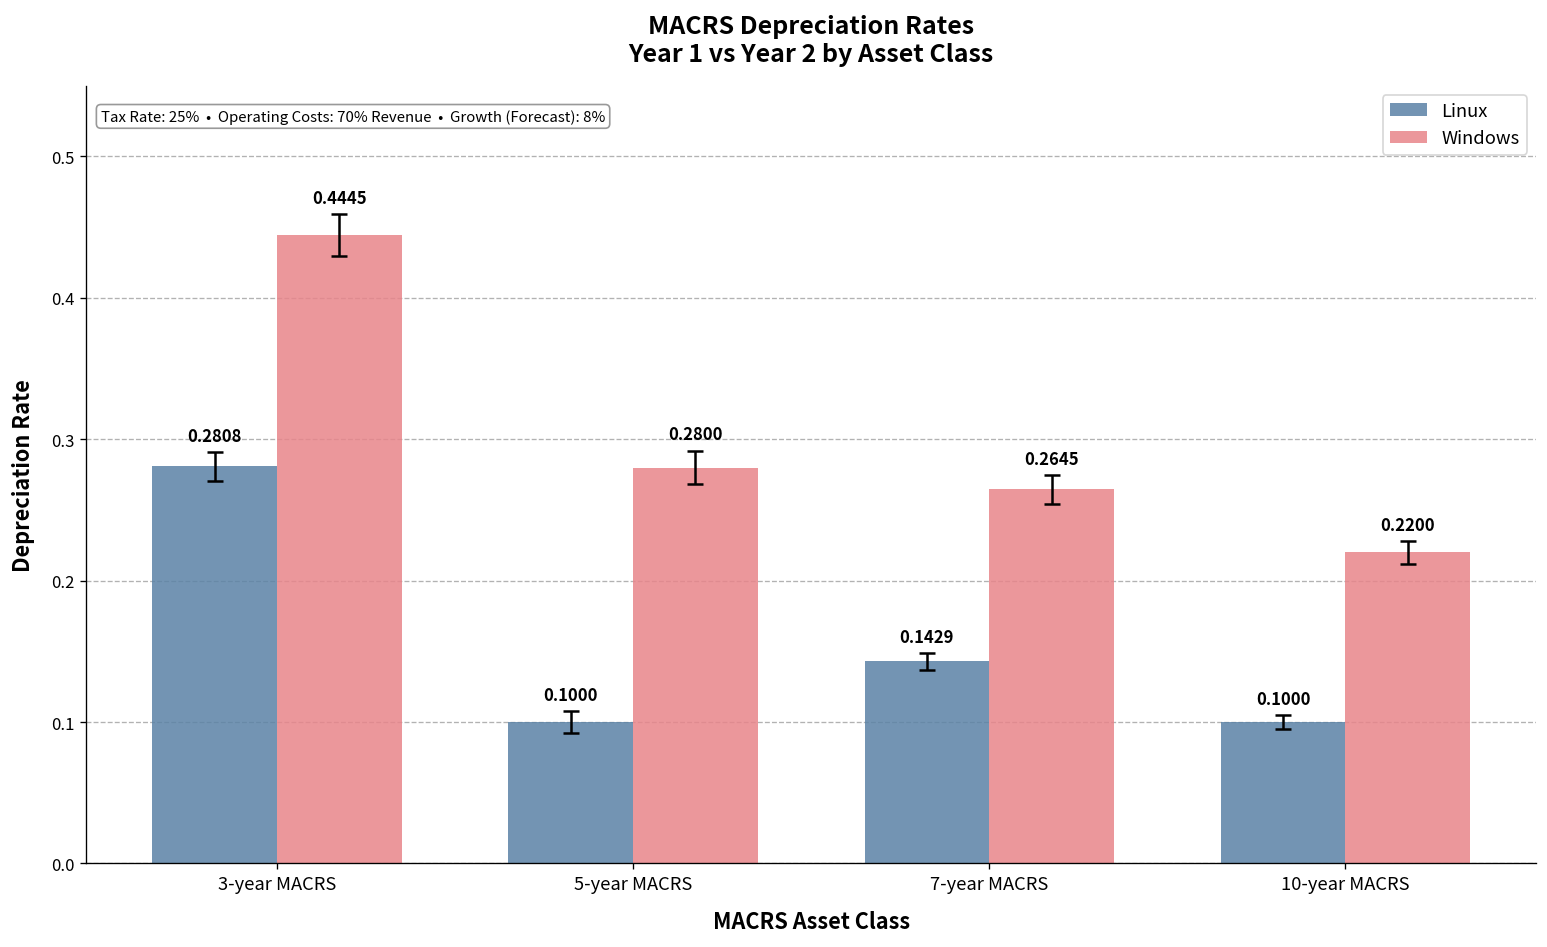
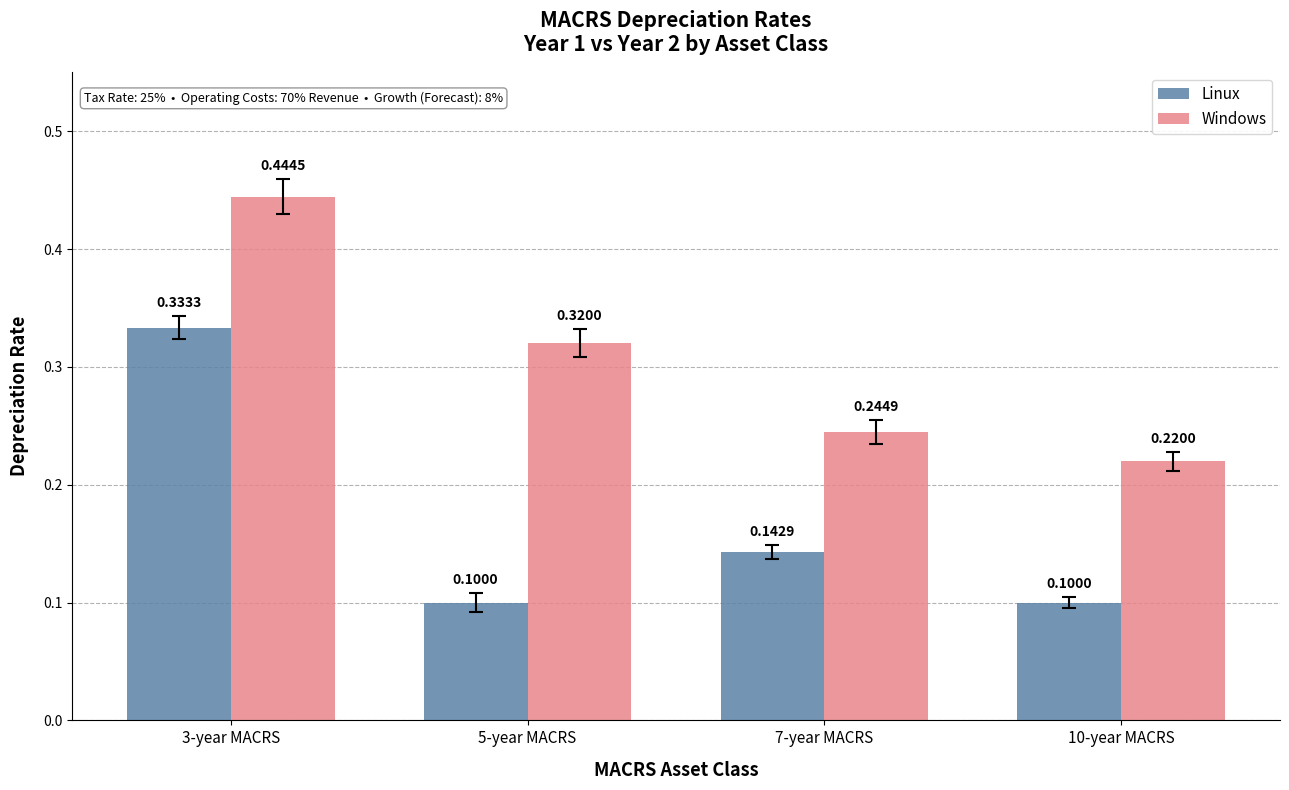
Linux, 3-year MACRS: 0.2808 -> 0.3333
Windows, 5-year MACRS: 0.2800 -> 0.3200
Windows, 7-year MACRS: 0.2645 -> 0.2449
